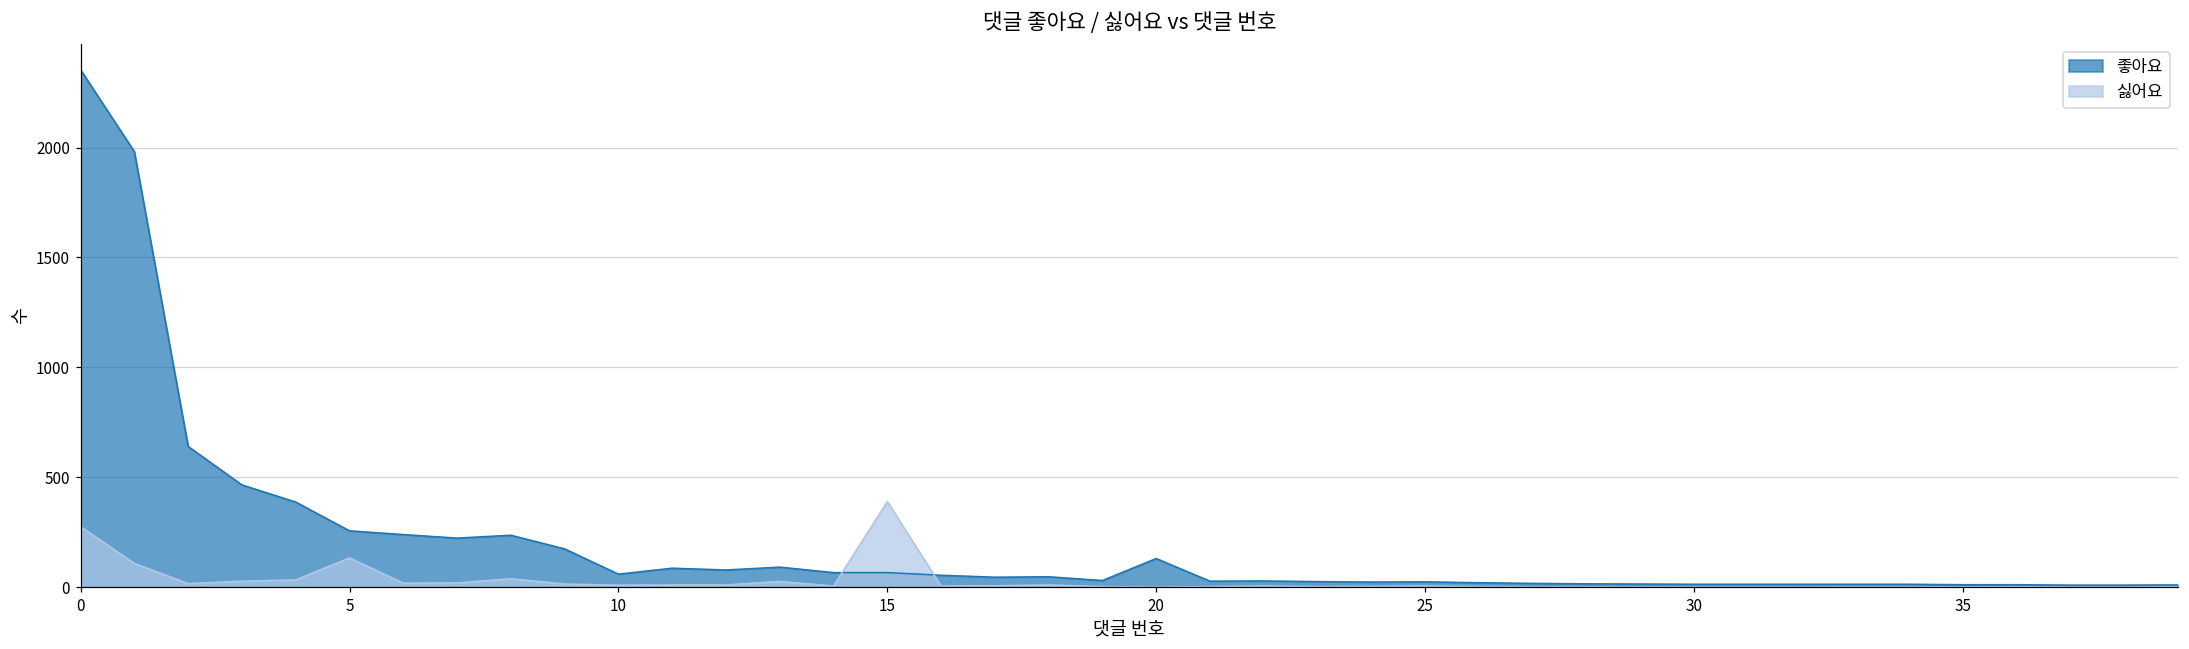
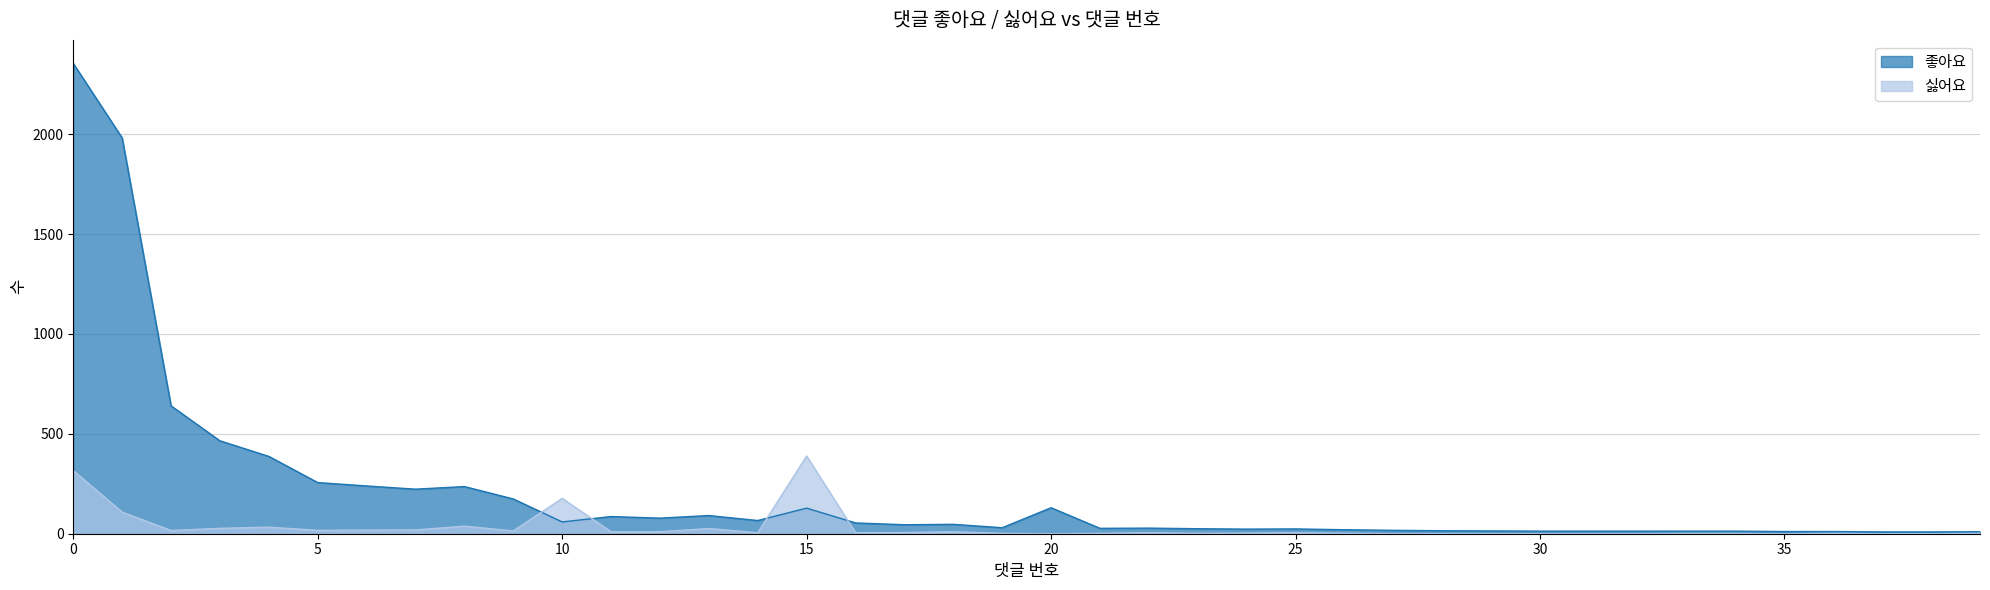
싫어요, 0: 280 -> 320
싫어요, 5: 130 -> 20
싫어요, 10: 10 -> 180
좋아요, 15: 70 -> 130
